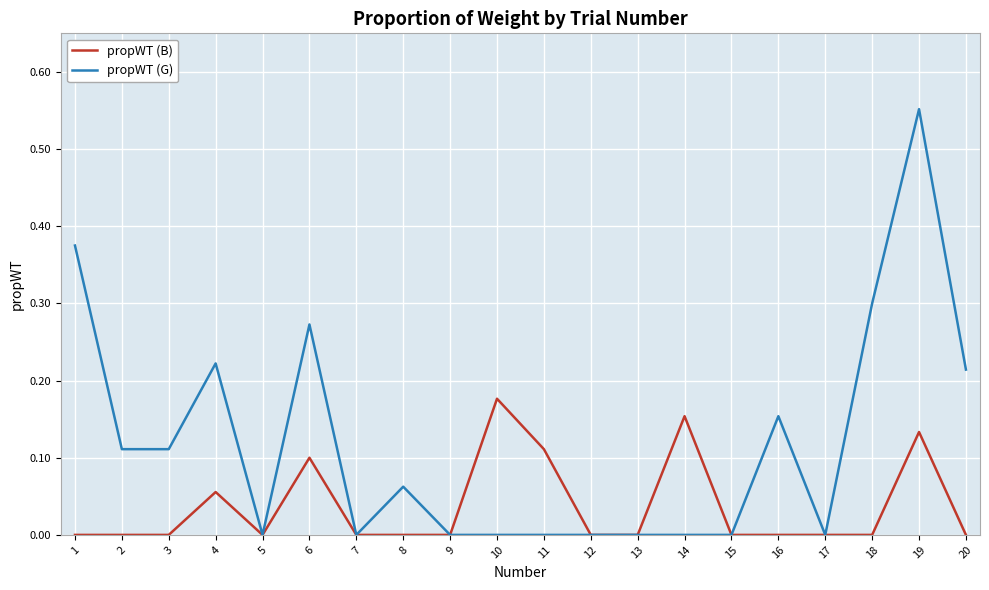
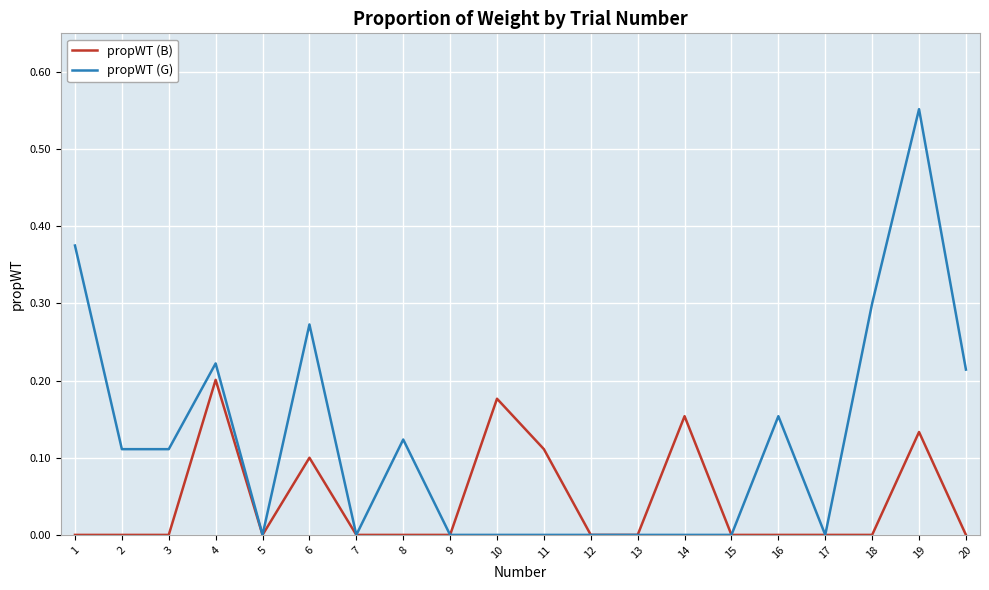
propWT (B), 4: 0.06 -> 0.20
propWT (G), 8: 0.06 -> 0.12
